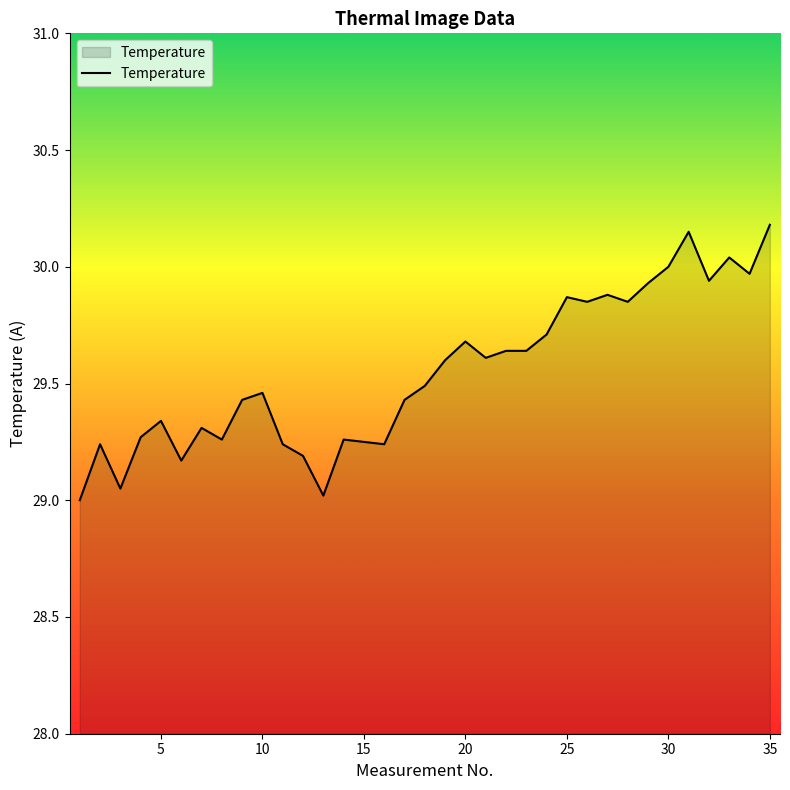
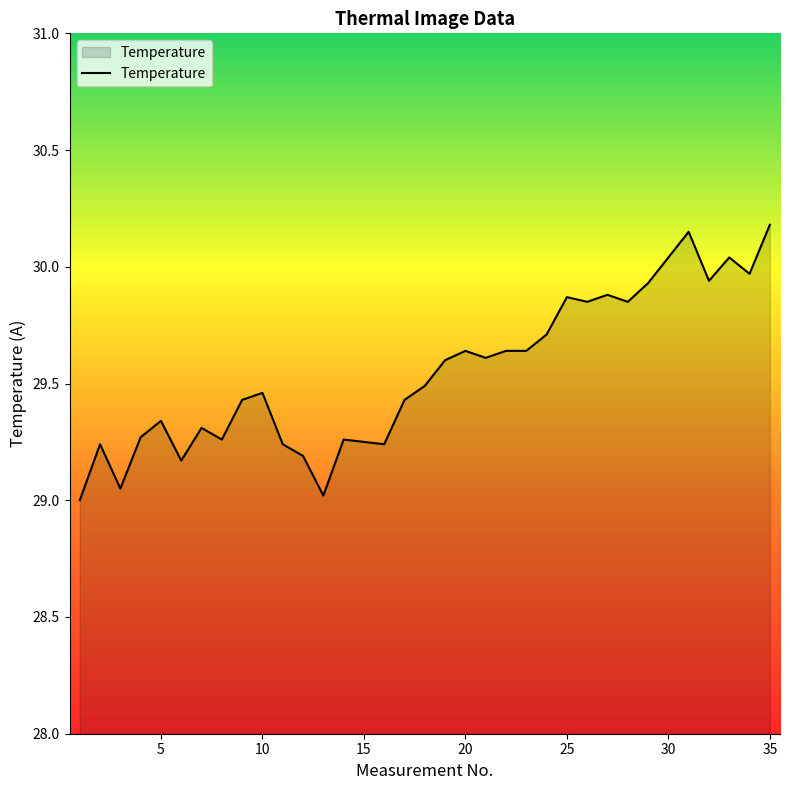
20: 29.68 -> 29.64
30: 30.00 -> 30.04
